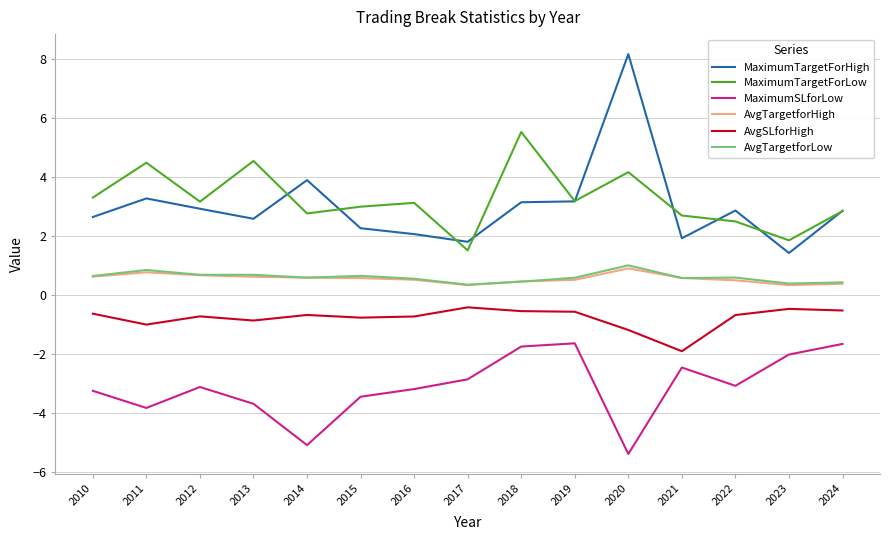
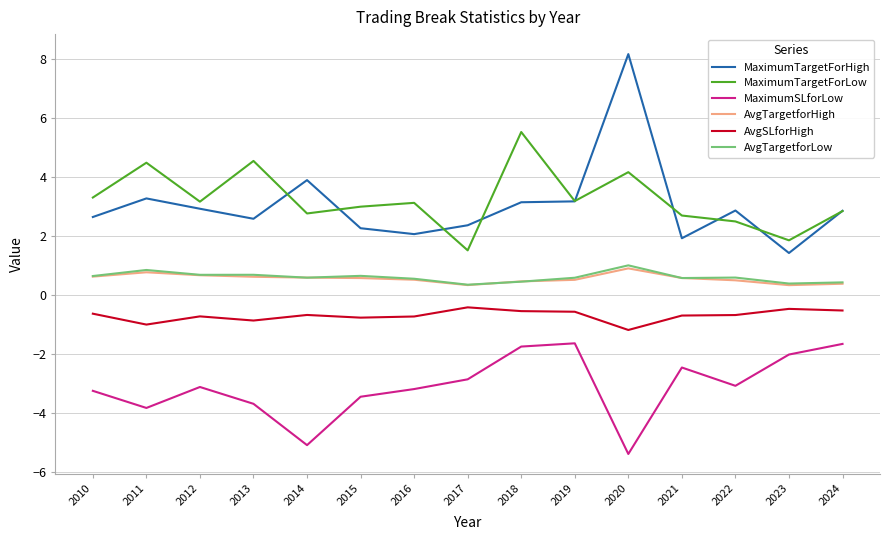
MaximumTargetForHigh, 2017: 1.8 -> 2.4
AvgSLforHigh, 2021: -1.9 -> -0.7
